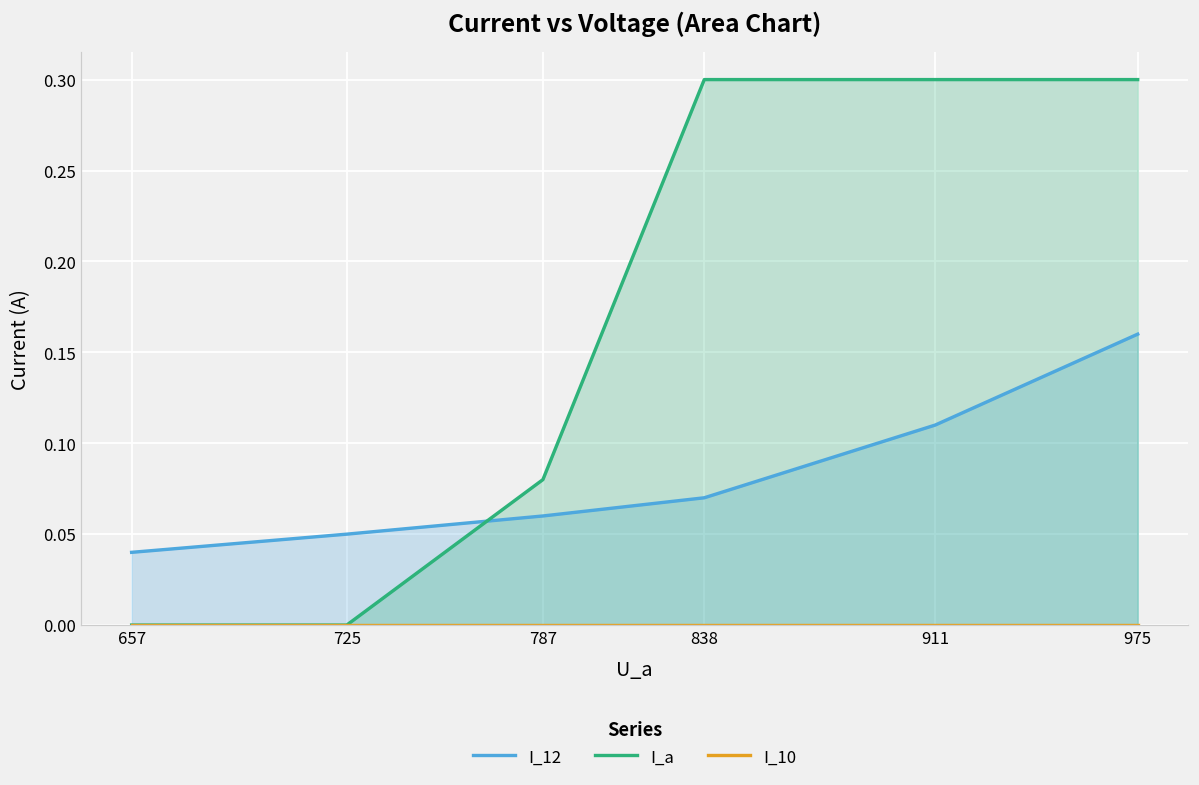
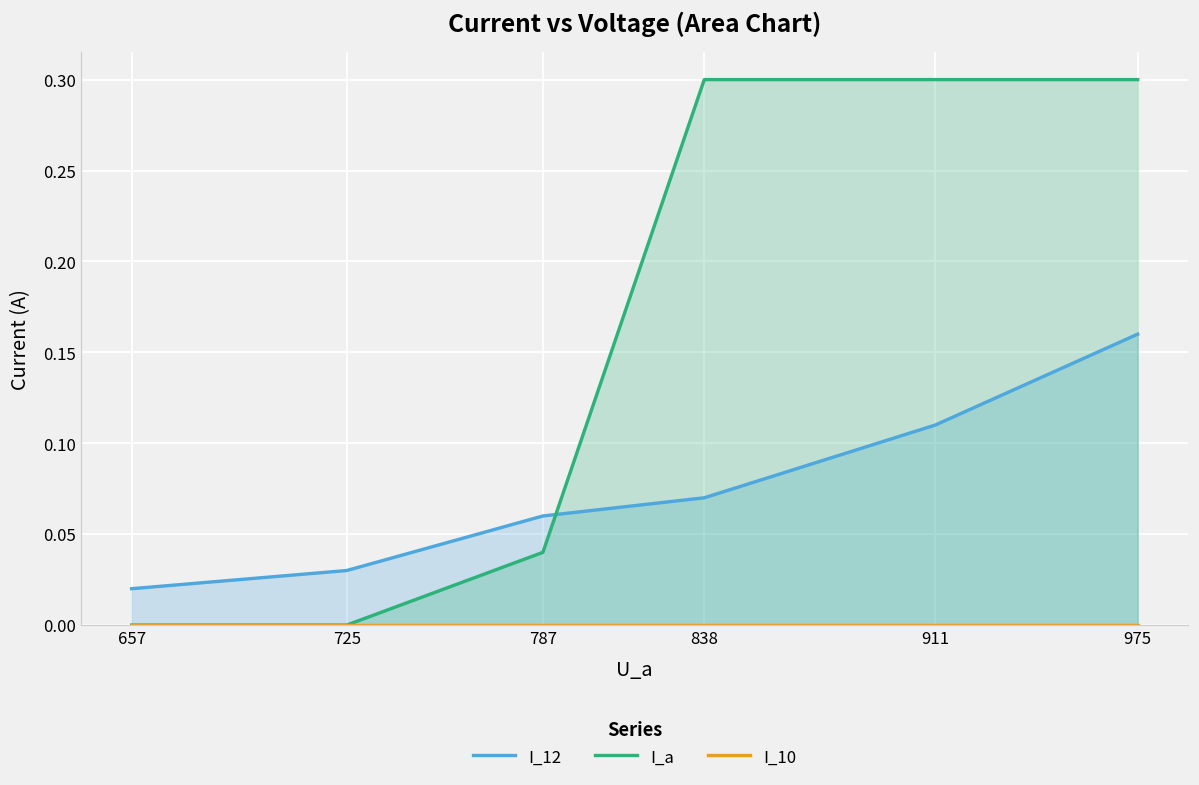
I_12, 657: 0.04 -> 0.02
I_12, 725: 0.05 -> 0.03
I_a, 787: 0.08 -> 0.04
